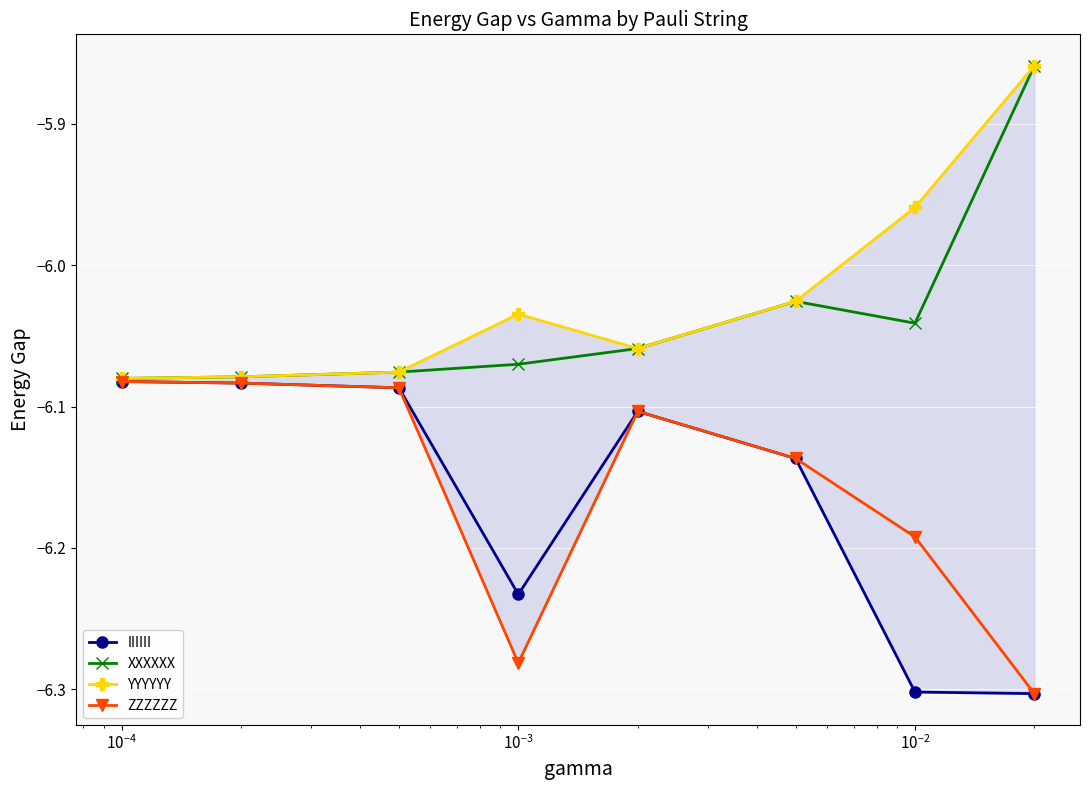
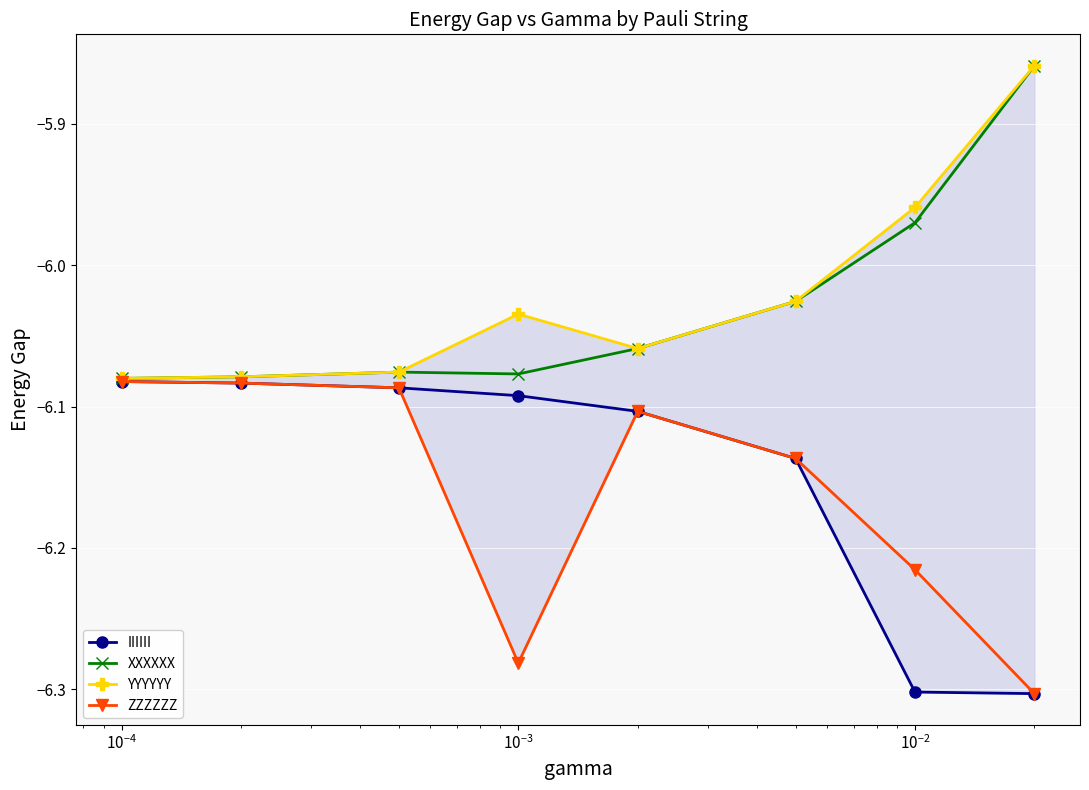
IIIIII, 10^-3: -6.233 -> -6.092
XXXXXX, 10^-3: -6.070 -> -6.077
XXXXXX, 10^-2: -6.041 -> -5.970
ZZZZZZ, 10^-2: -6.192 -> -6.215
